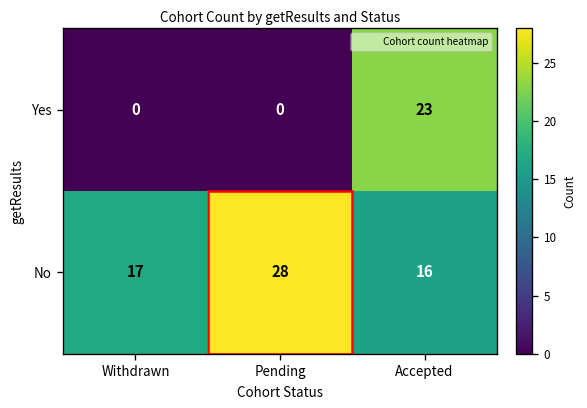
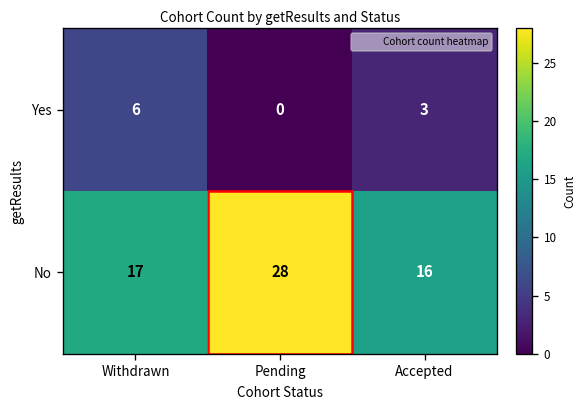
Yes, Withdrawn: 0 -> 6
Yes, Accepted: 23 -> 3
